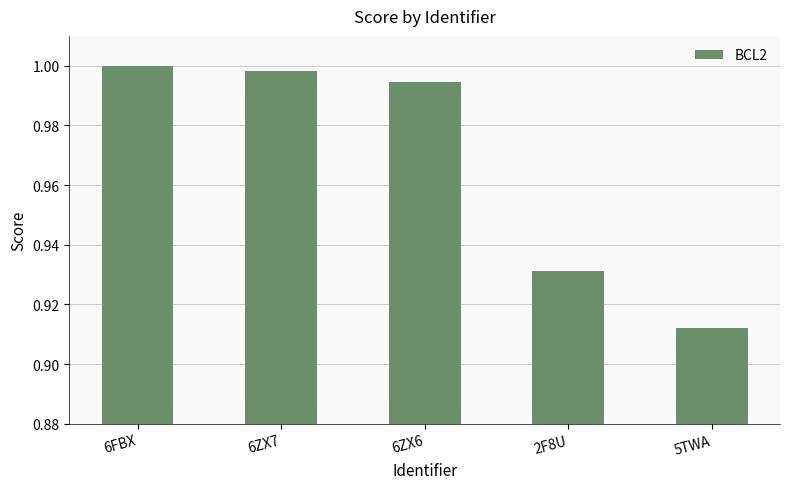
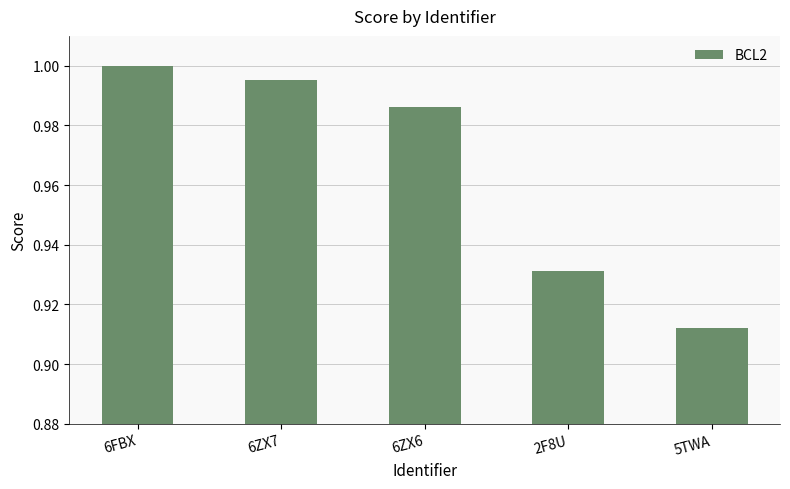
6ZX7: 0.998 -> 0.995
6ZX6: 0.994 -> 0.986
